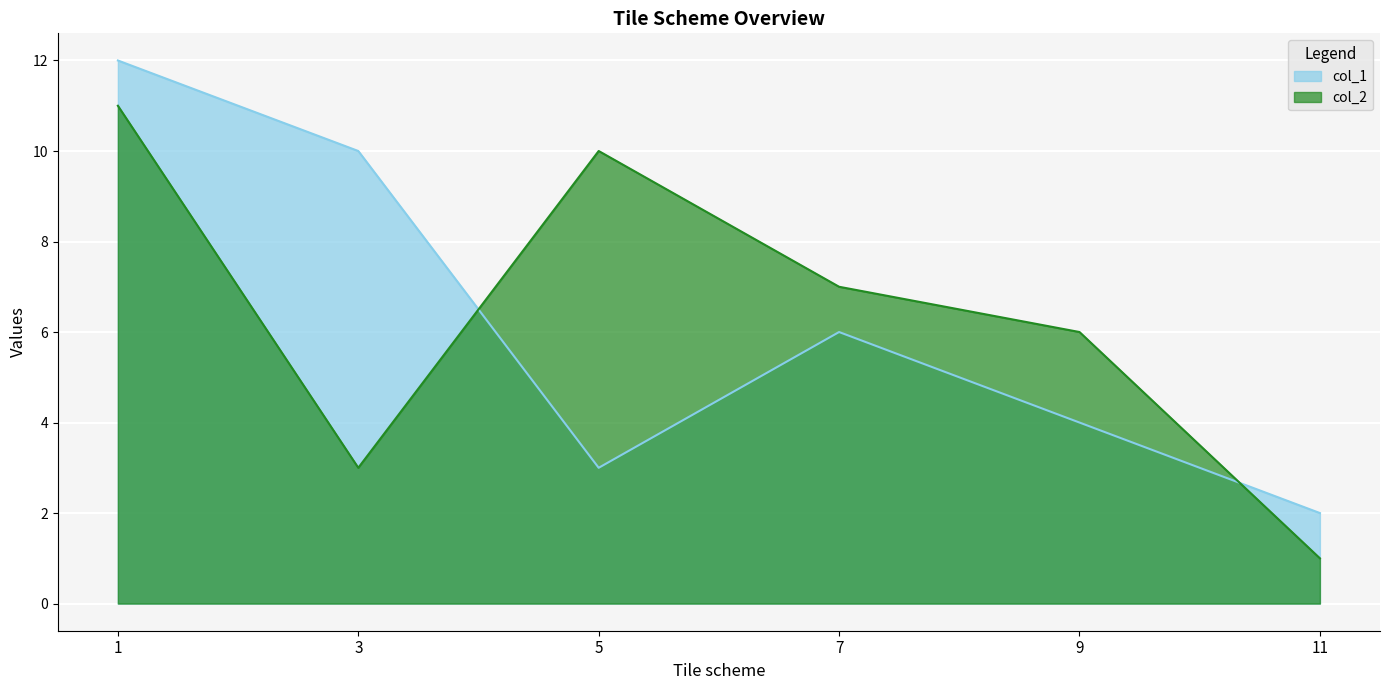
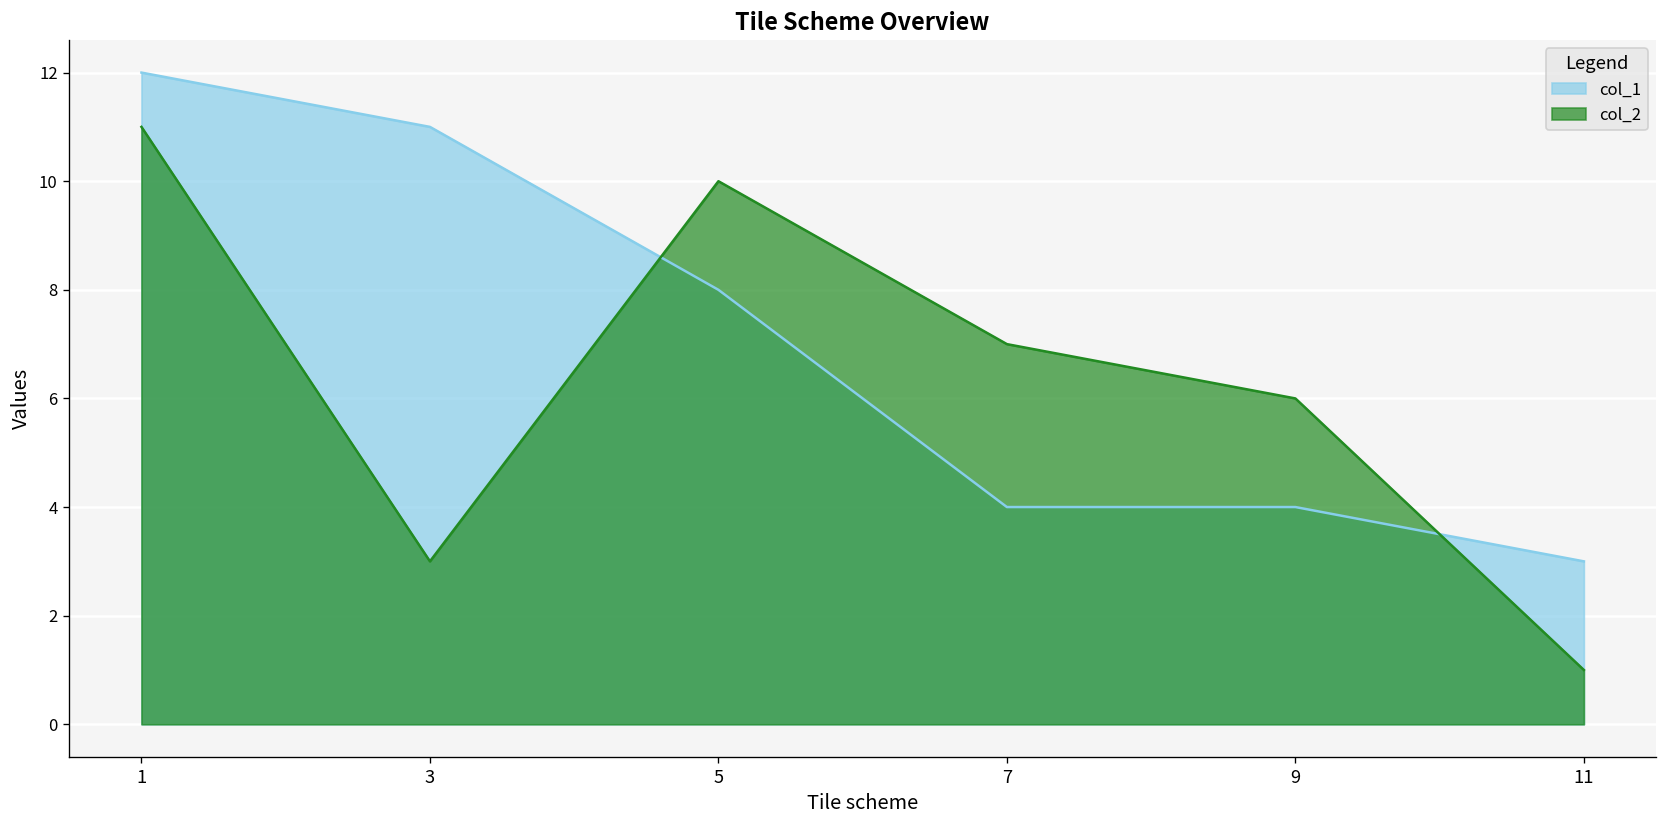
col_1, 3: 10 -> 11
col_1, 5: 3 -> 8
col_1, 7: 6 -> 4
col_1, 11: 2 -> 3
